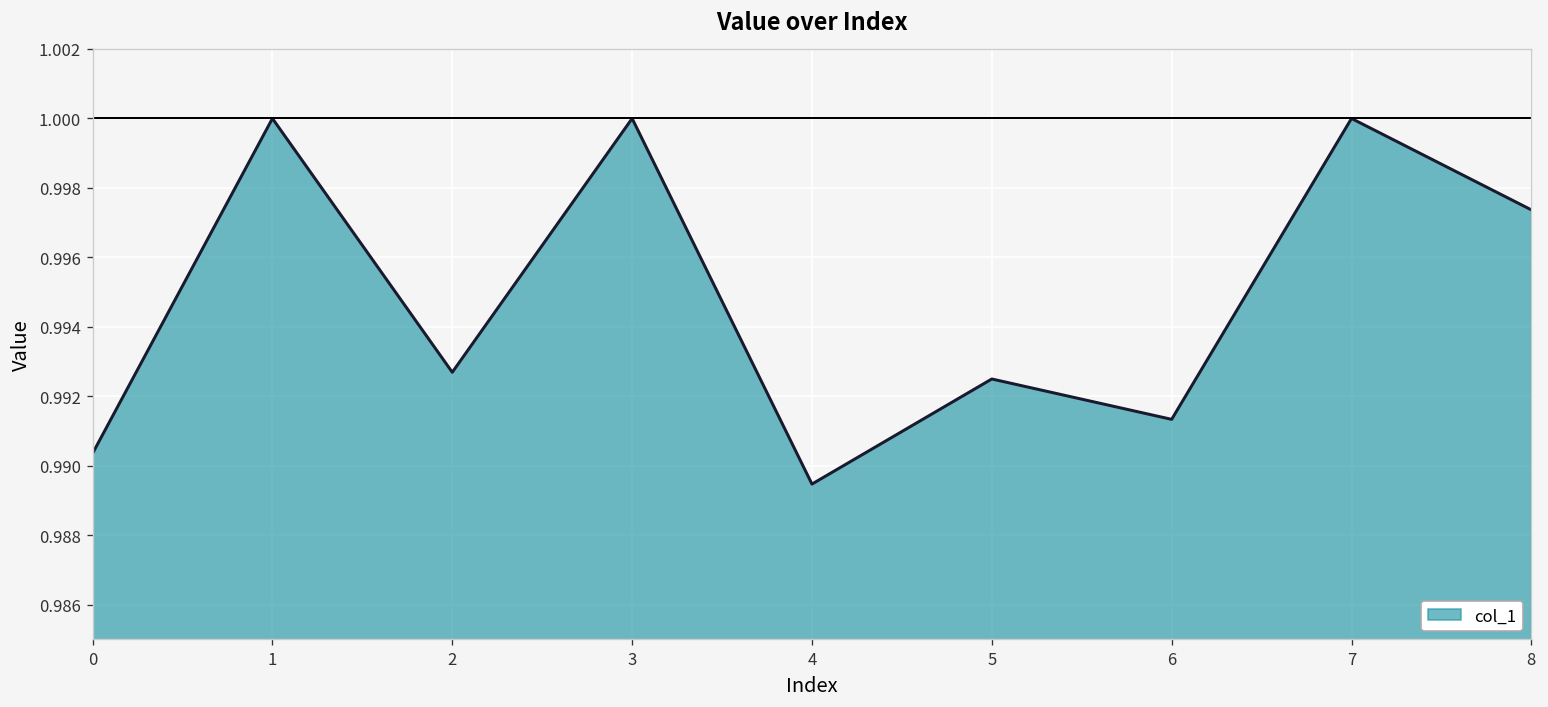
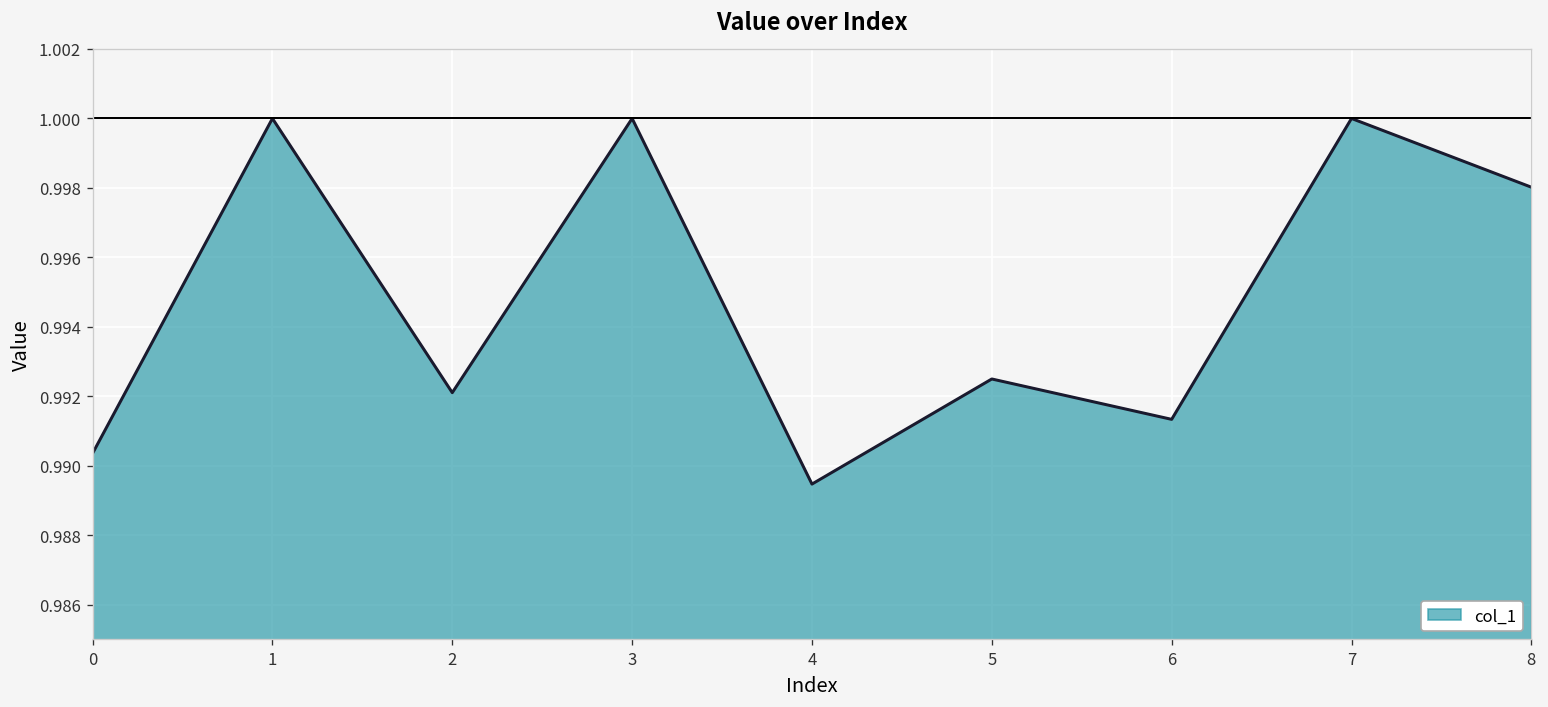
2: 0.9927 -> 0.9921
8: 0.9974 -> 0.9980
